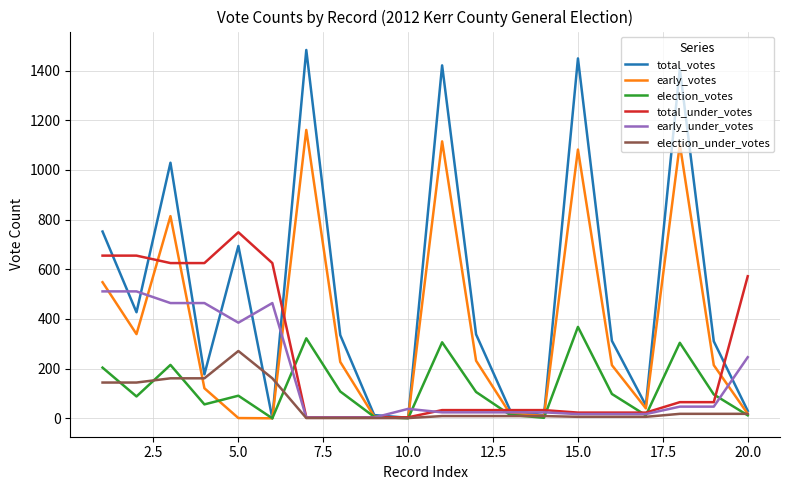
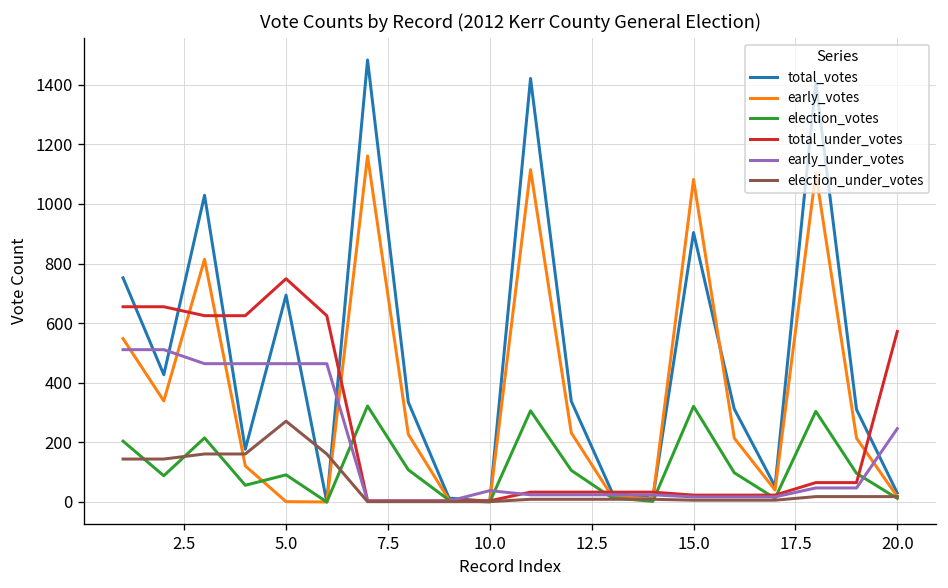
early_under_votes, 5.0: 390 -> 460
total_votes, 15.0: 1450 -> 900
election_votes, 15.0: 370 -> 320
